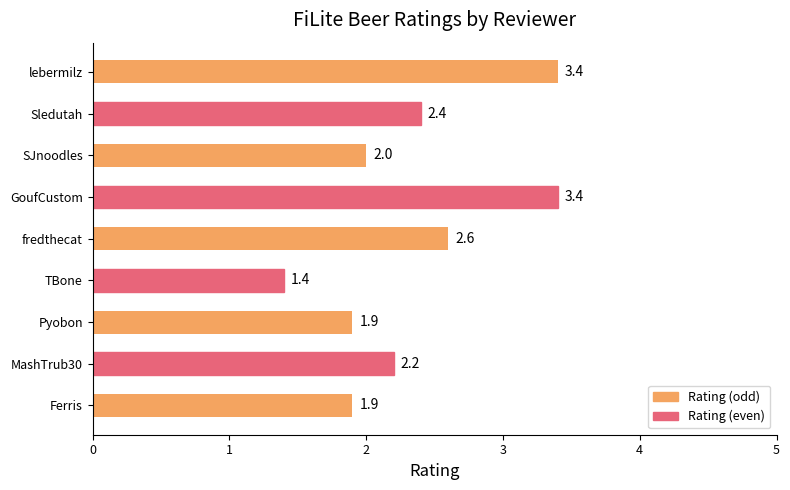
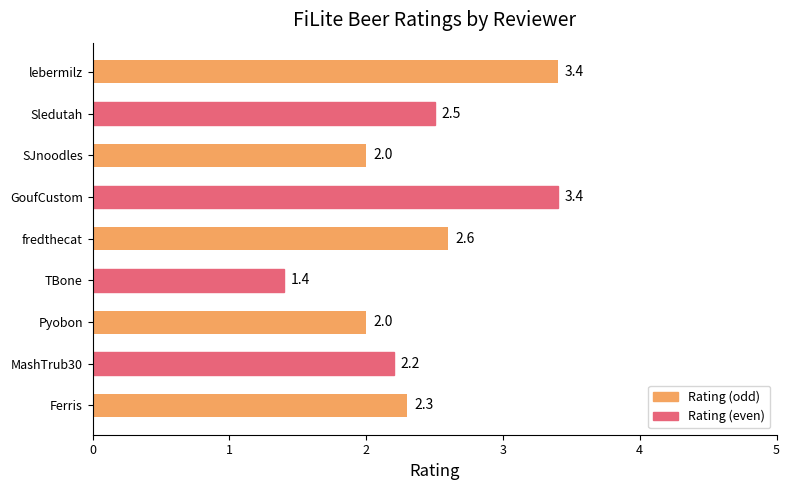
Sledutah: 2.4 -> 2.5
Pyobon: 1.9 -> 2.0
Ferris: 1.9 -> 2.3
